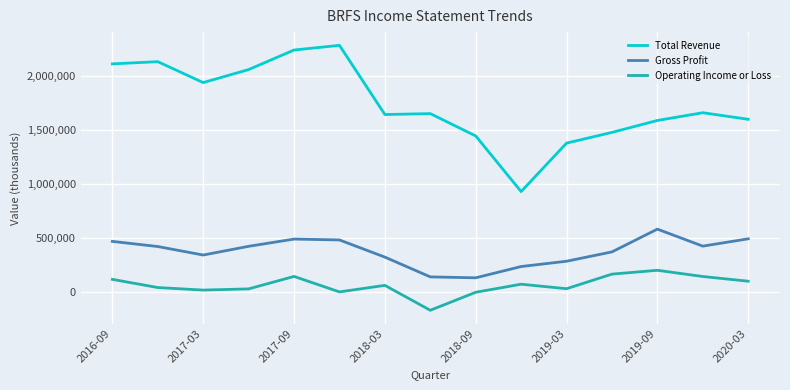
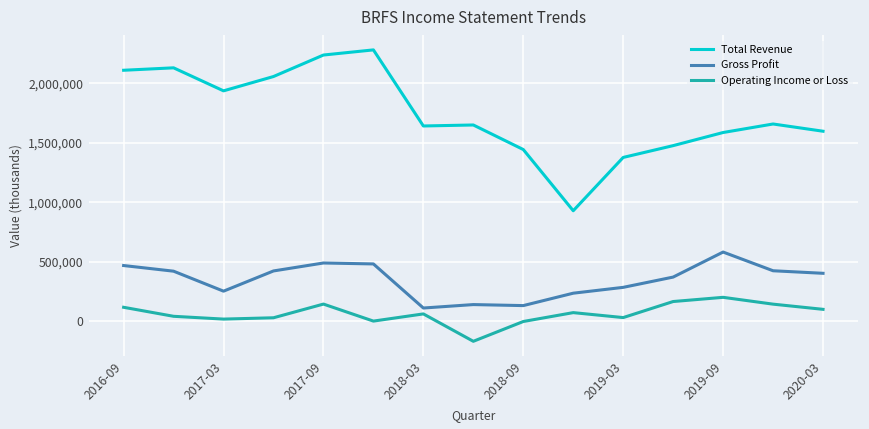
Gross Profit, 2017-03: 340,000 -> 250,000
Gross Profit, 2018-03: 320,000 -> 110,000
Gross Profit, 2020-03: 490,000 -> 400,000
